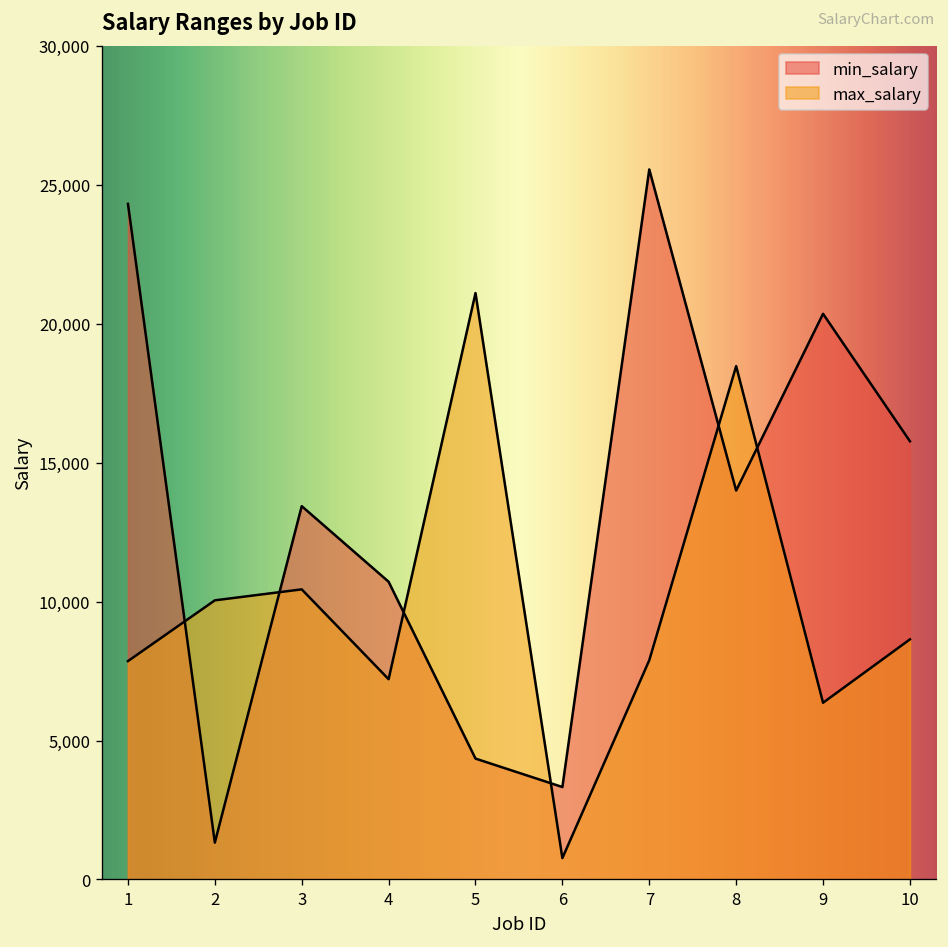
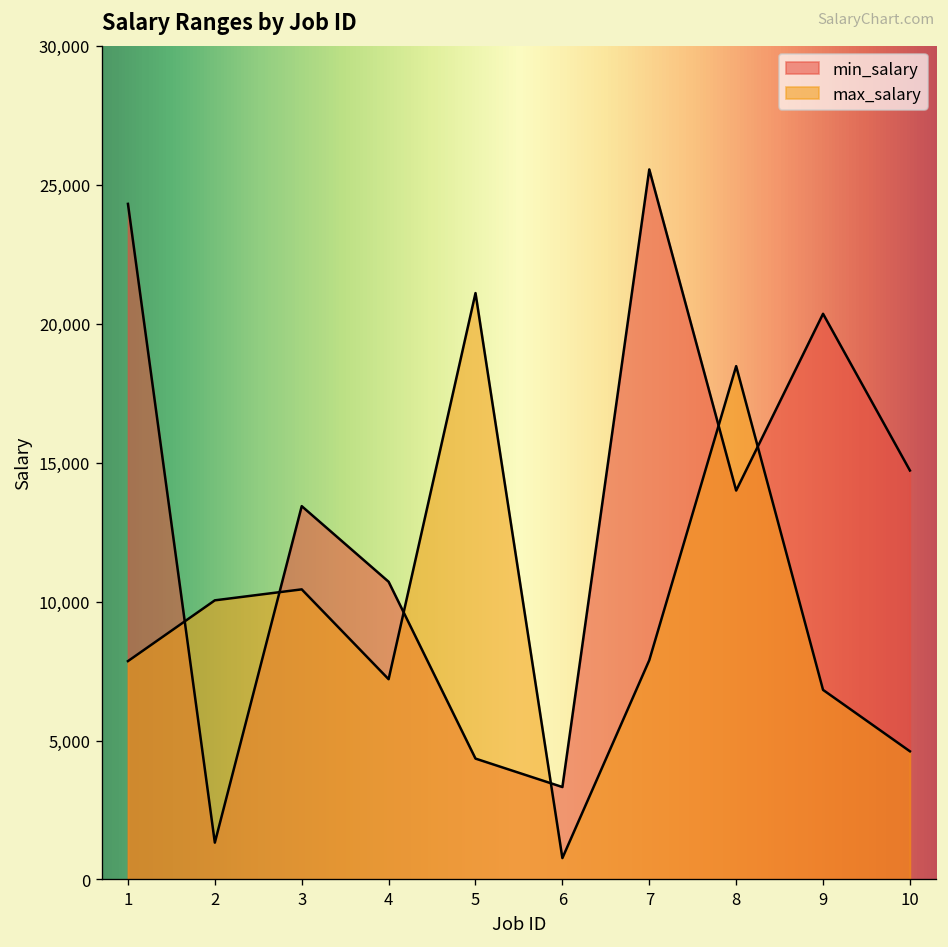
max_salary, 9: 6,400 -> 6,800
min_salary, 10: 15,800 -> 14,700
max_salary, 10: 8,600 -> 4,600
